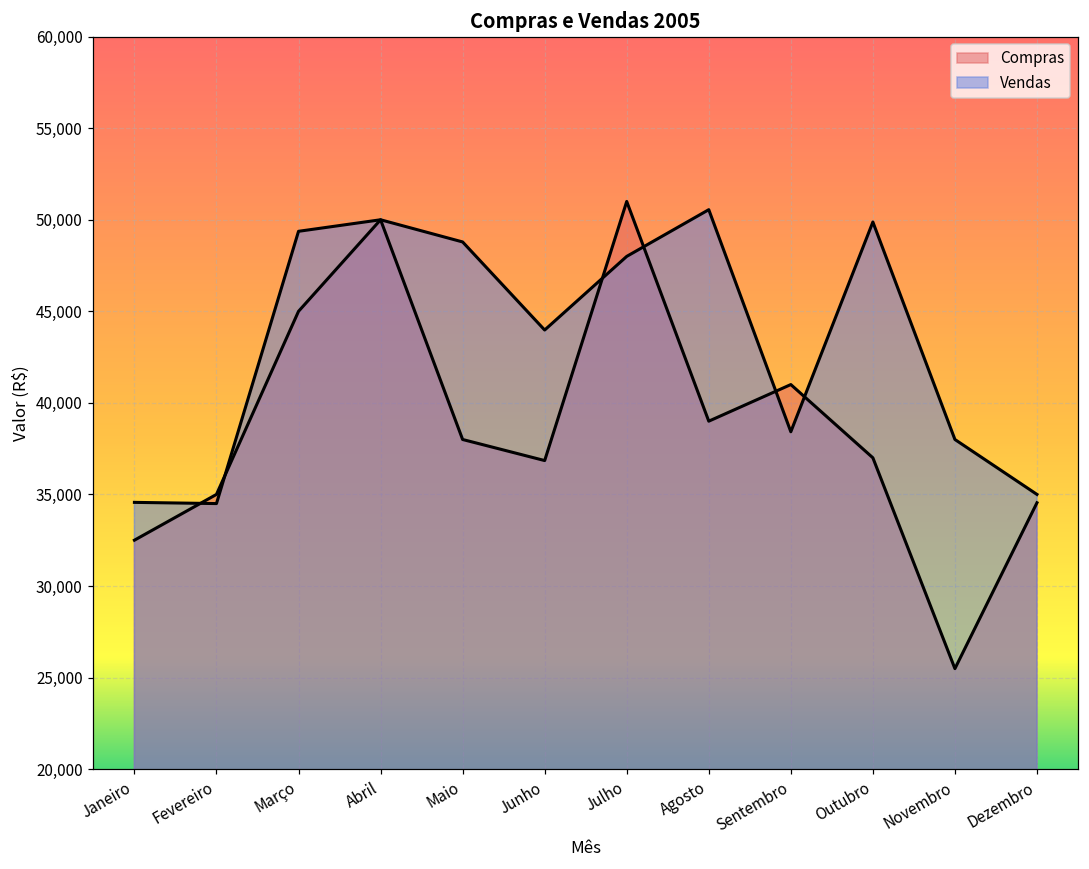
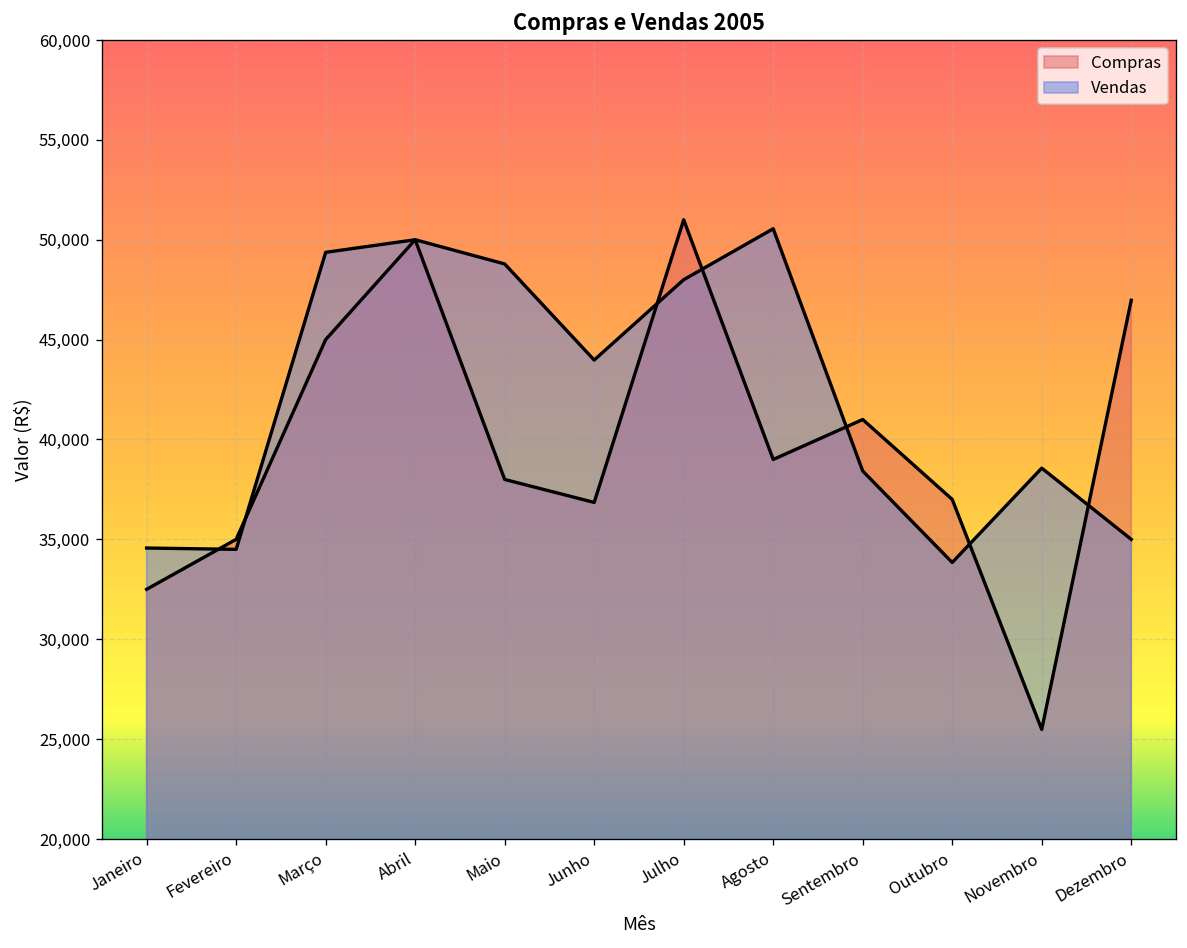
Vendas, Outubro: 49,900 -> 33,800
Vendas, Novembro: 38,000 -> 38,600
Compras, Dezembro: 34,500 -> 47,000
